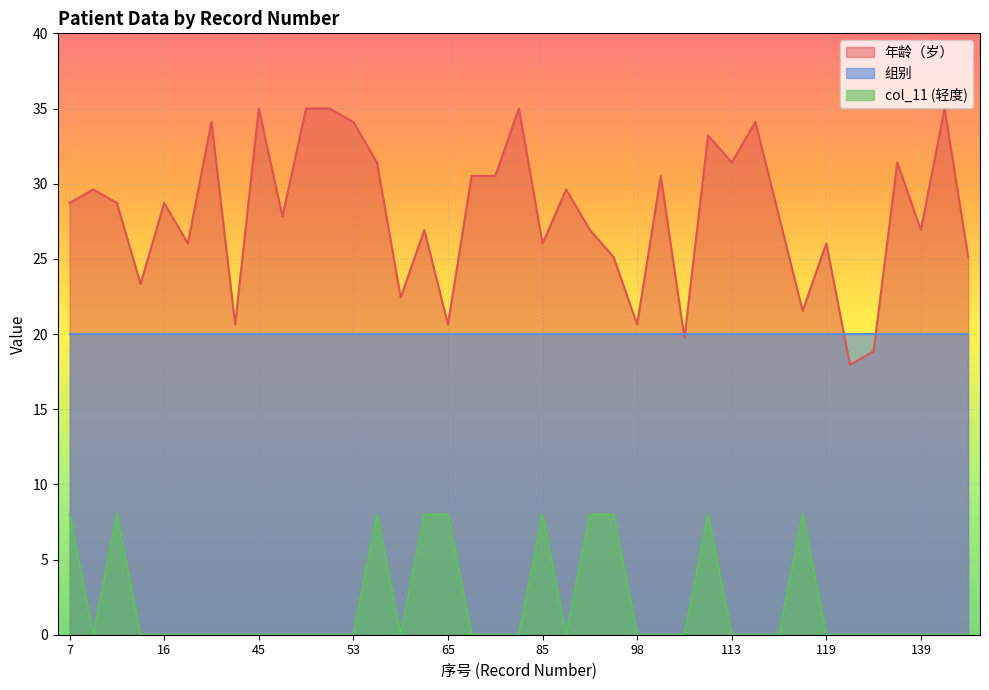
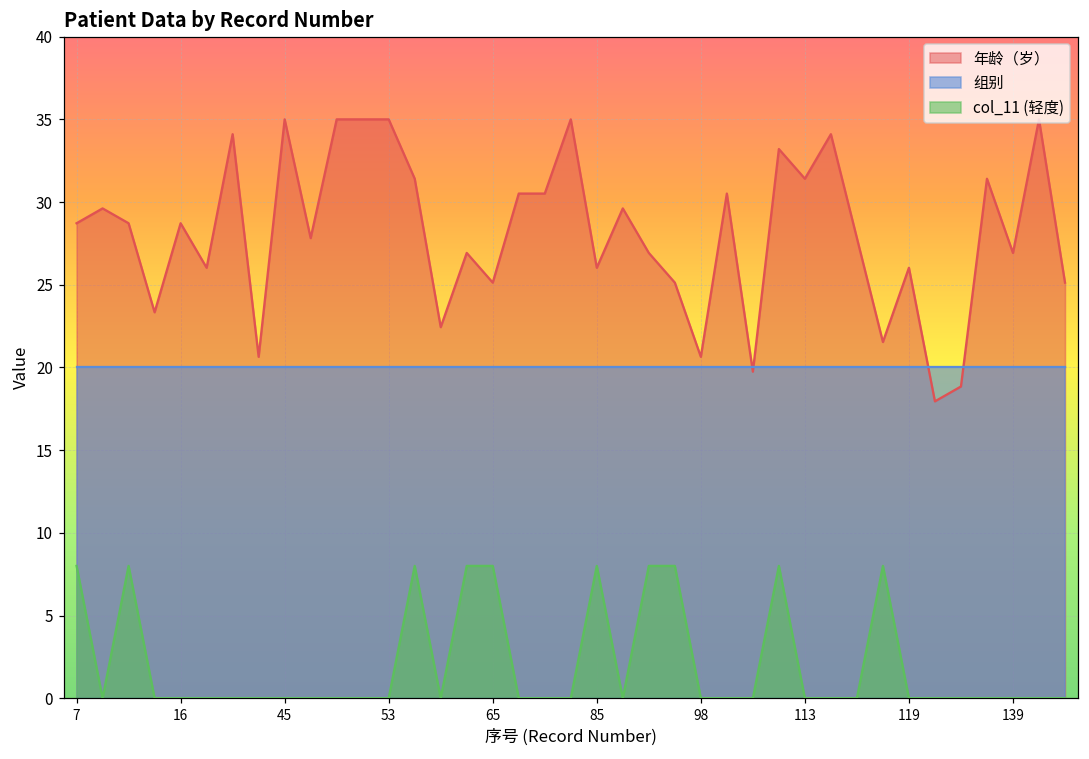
年龄（岁）, 53: 34.1 -> 35.0
年龄（岁）, 65: 20.6 -> 25.1
